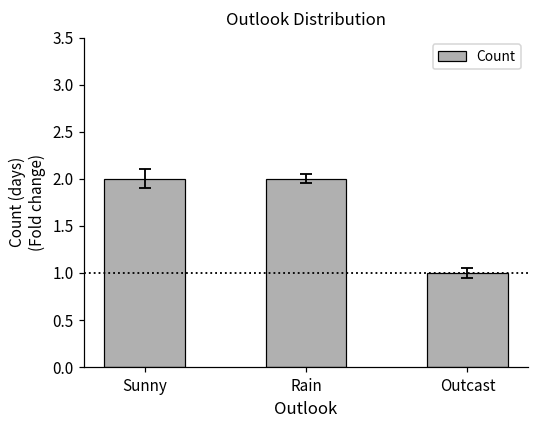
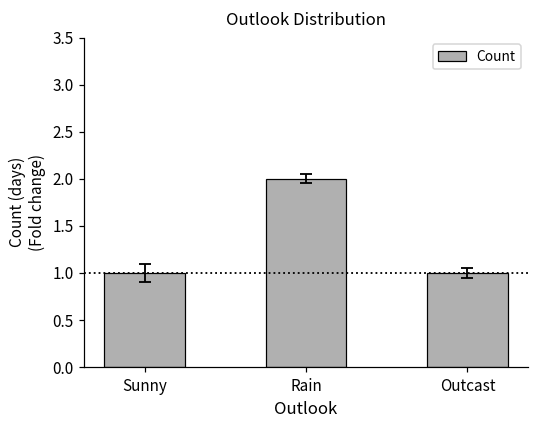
Count, Sunny: 2 -> 1
